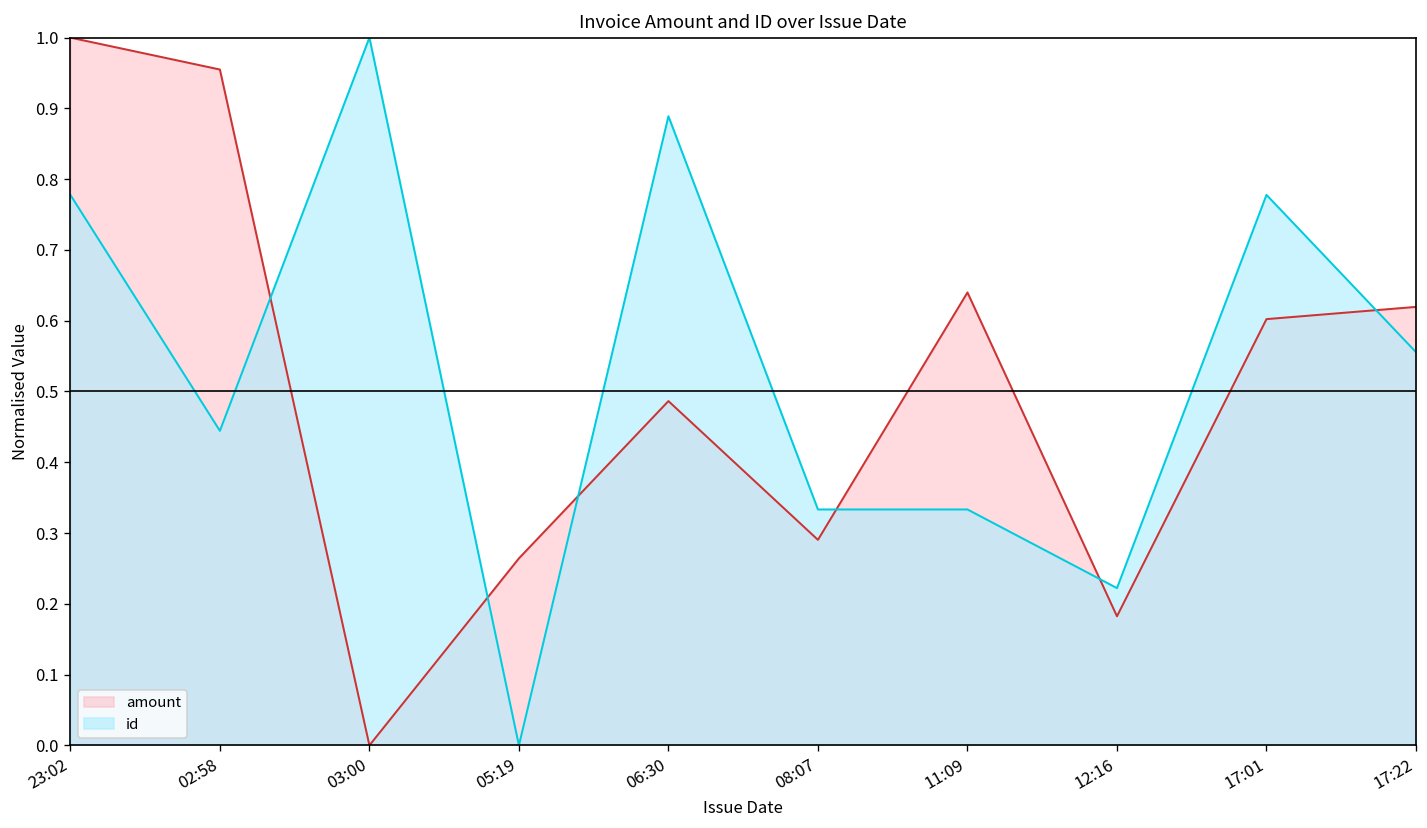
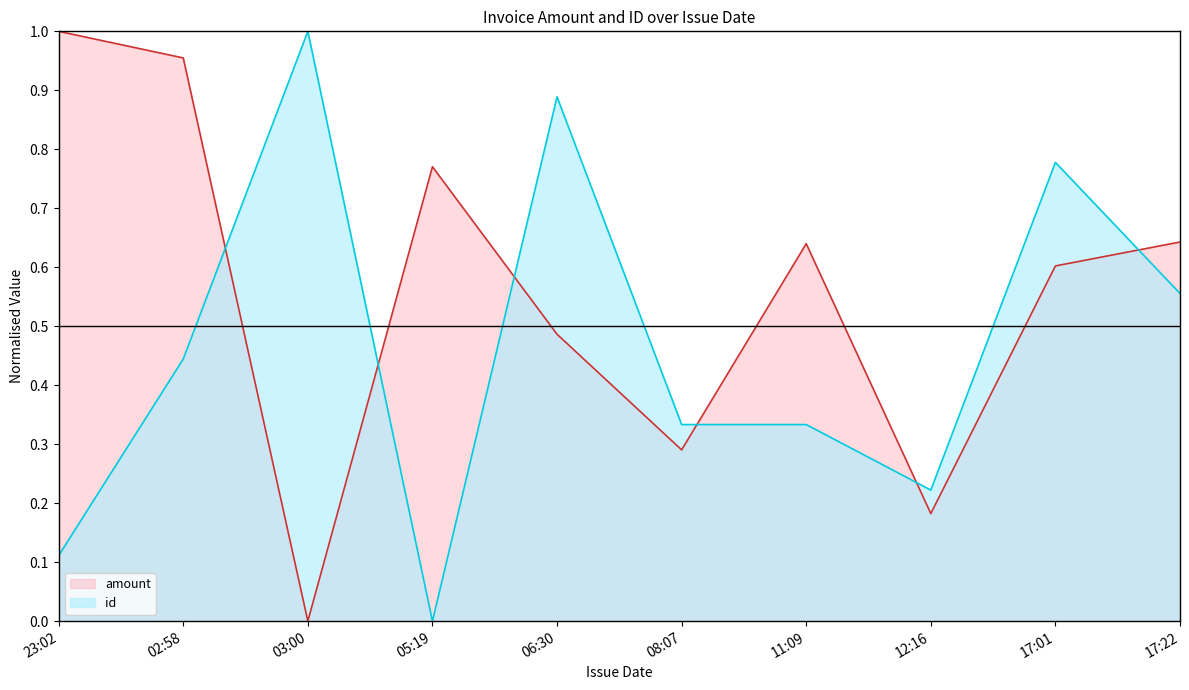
id, 23:02: 0.78 -> 0.11
amount, 05:19: 0.26 -> 0.77
amount, 17:22: 0.62 -> 0.64
